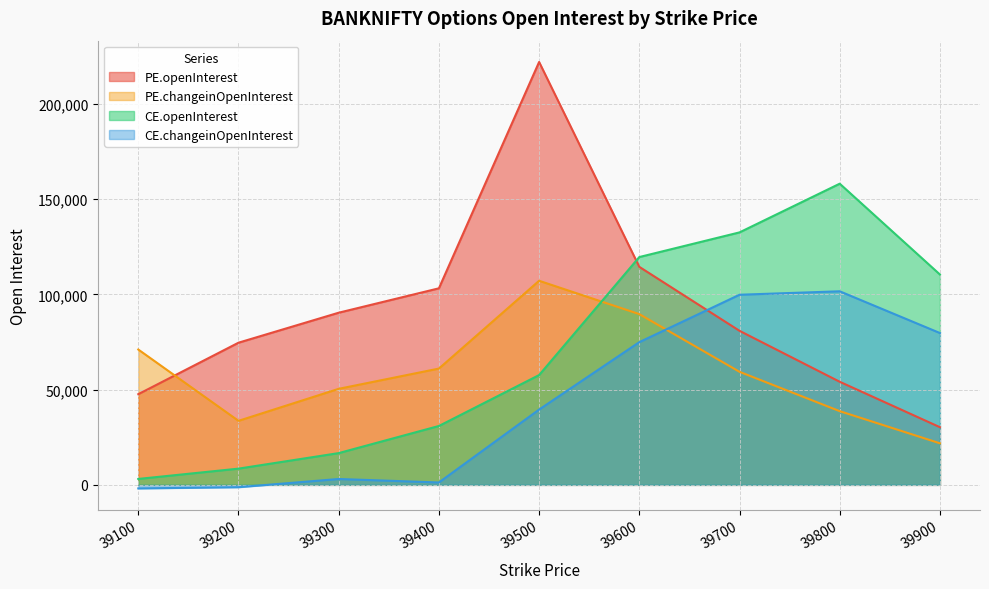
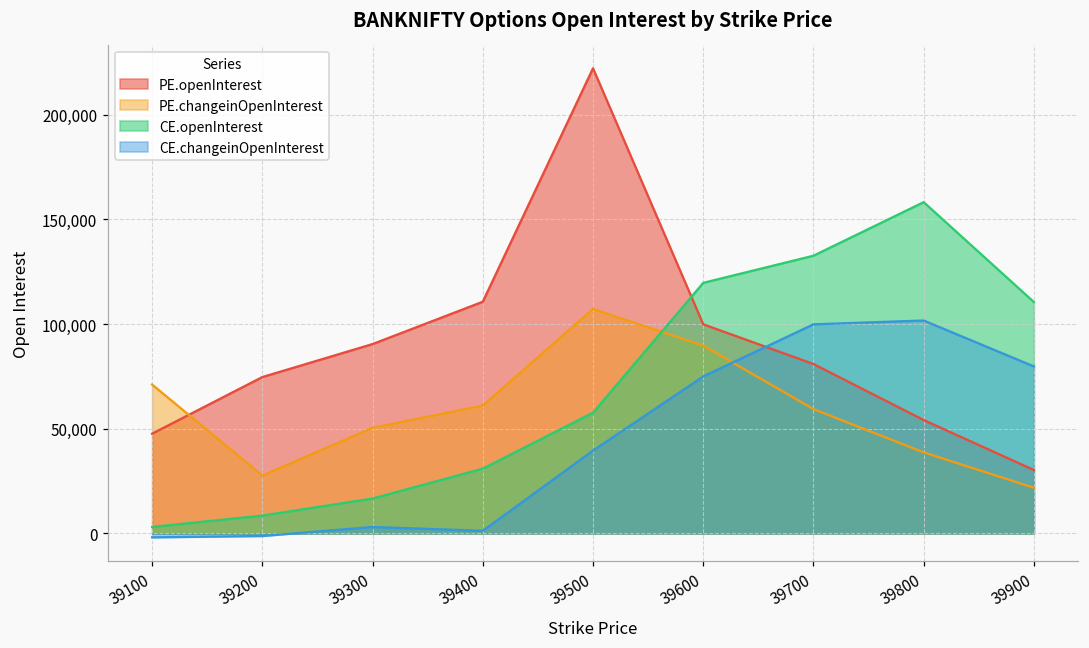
PE.changeinOpenInterest, 39200: 34,000 -> 28,000
PE.openInterest, 39400: 103,000 -> 111,000
PE.openInterest, 39600: 114,000 -> 100,000
